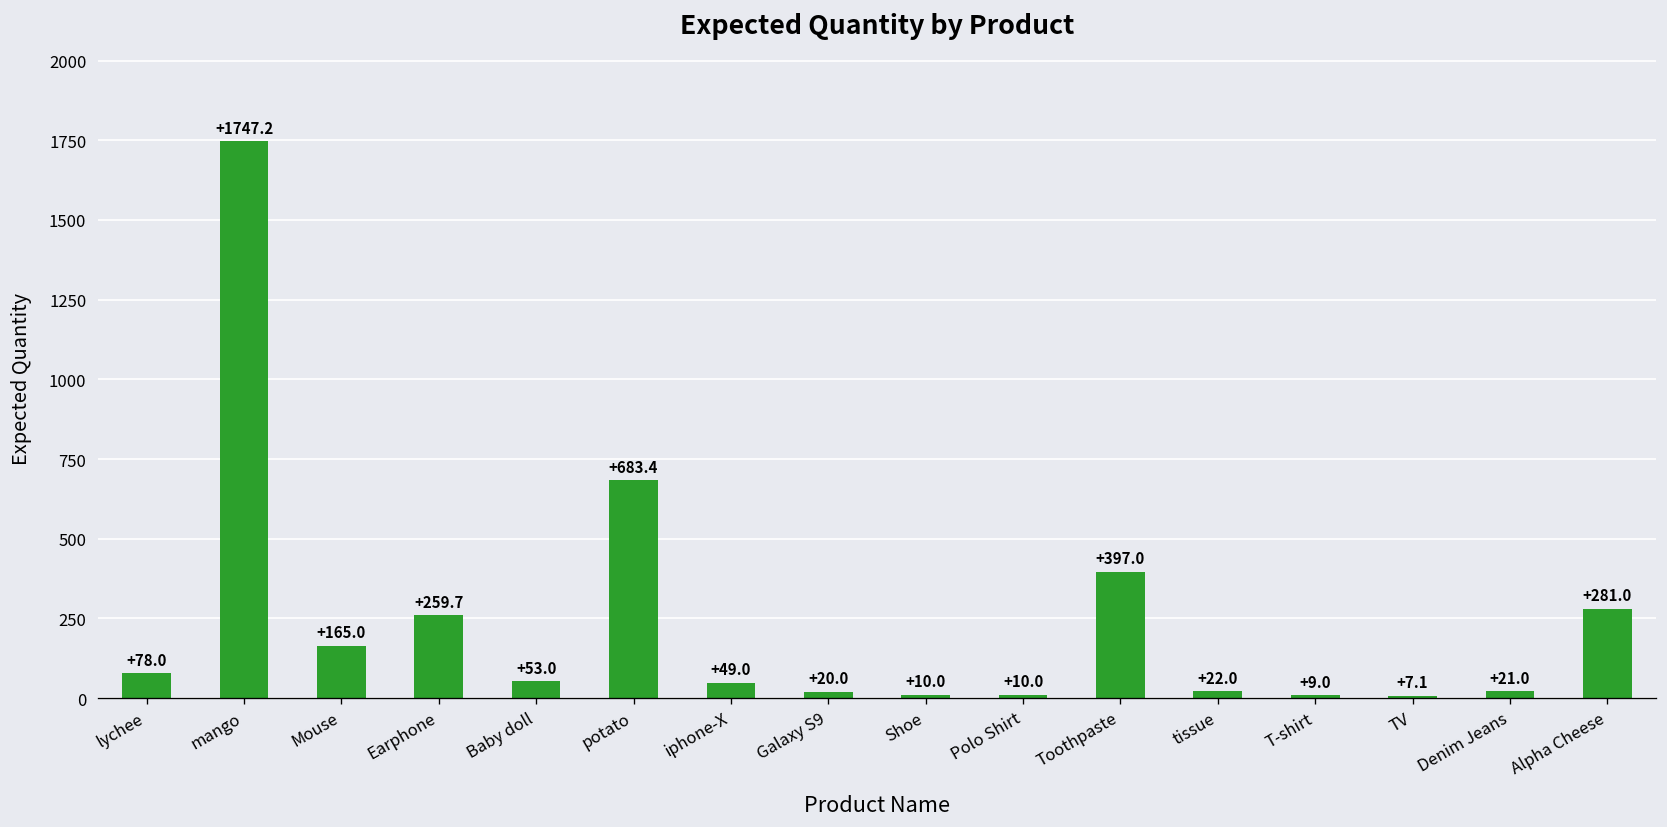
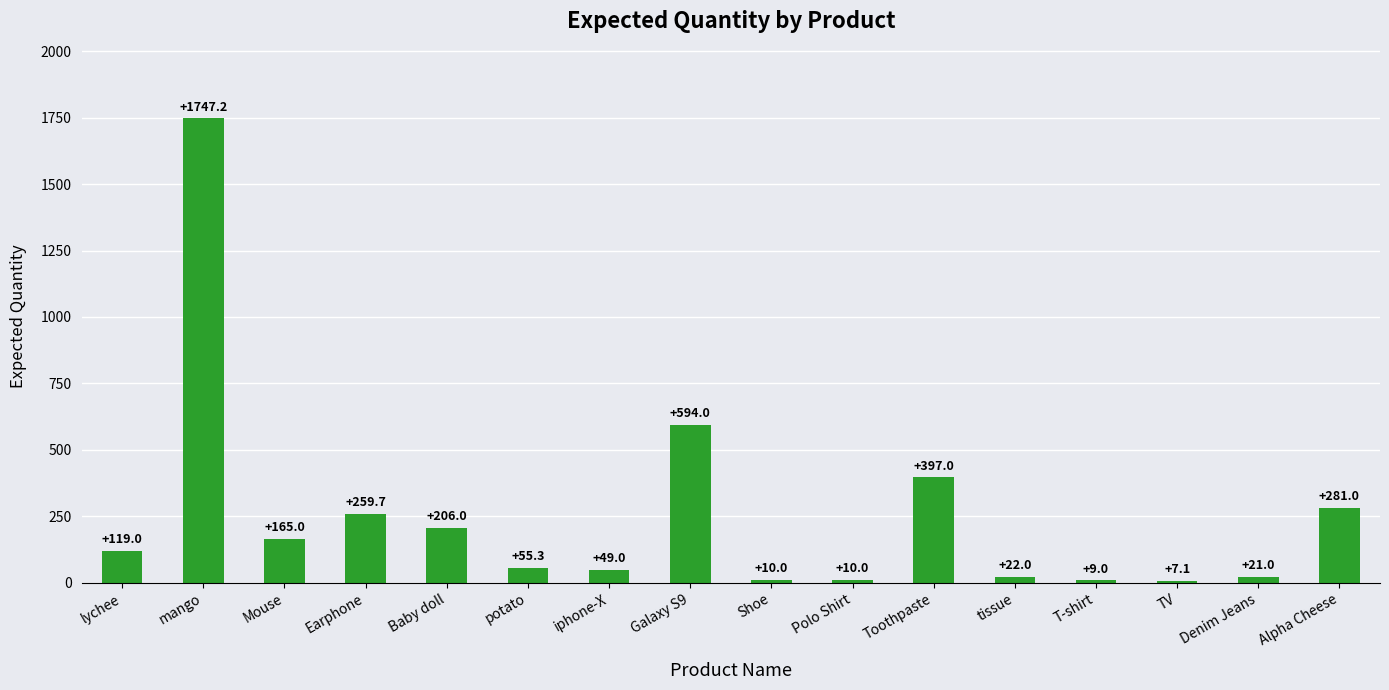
lychee: +78.0 -> +119.0
Baby doll: +53.0 -> +206.0
potato: +683.4 -> +55.3
Galaxy S9: +20.0 -> +594.0
